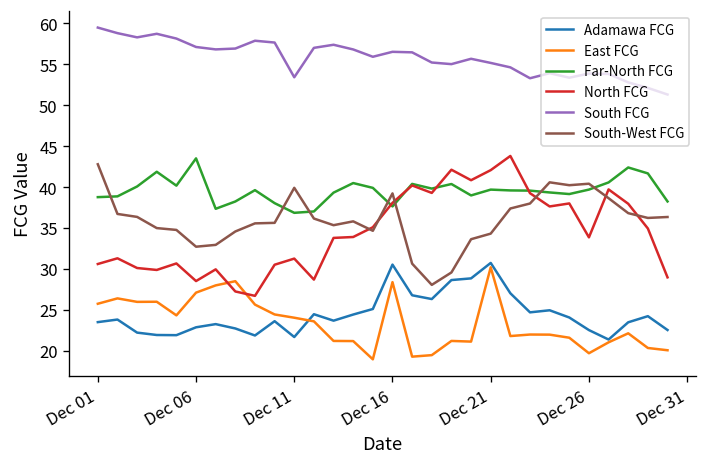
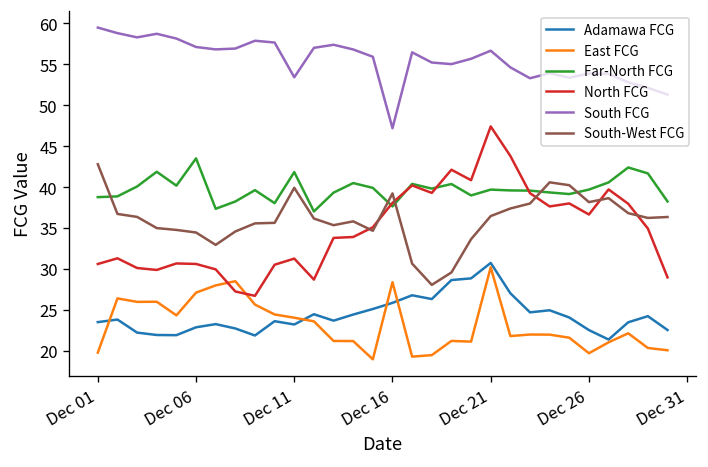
East FCG, Dec 01: 26 -> 20
North FCG, Dec 06: 29 -> 31
South-West FCG, Dec 06: 33 -> 34
Adamawa FCG, Dec 11: 22 -> 23
Far-North FCG, Dec 11: 37 -> 42
Adamawa FCG, Dec 16: 31 -> 26
South FCG, Dec 16: 57 -> 47
North FCG, Dec 21: 42 -> 47
South FCG, Dec 21: 55 -> 57
South-West FCG, Dec 21: 34 -> 36
North FCG, Dec 26: 34 -> 37
South-West FCG, Dec 26: 40 -> 38
